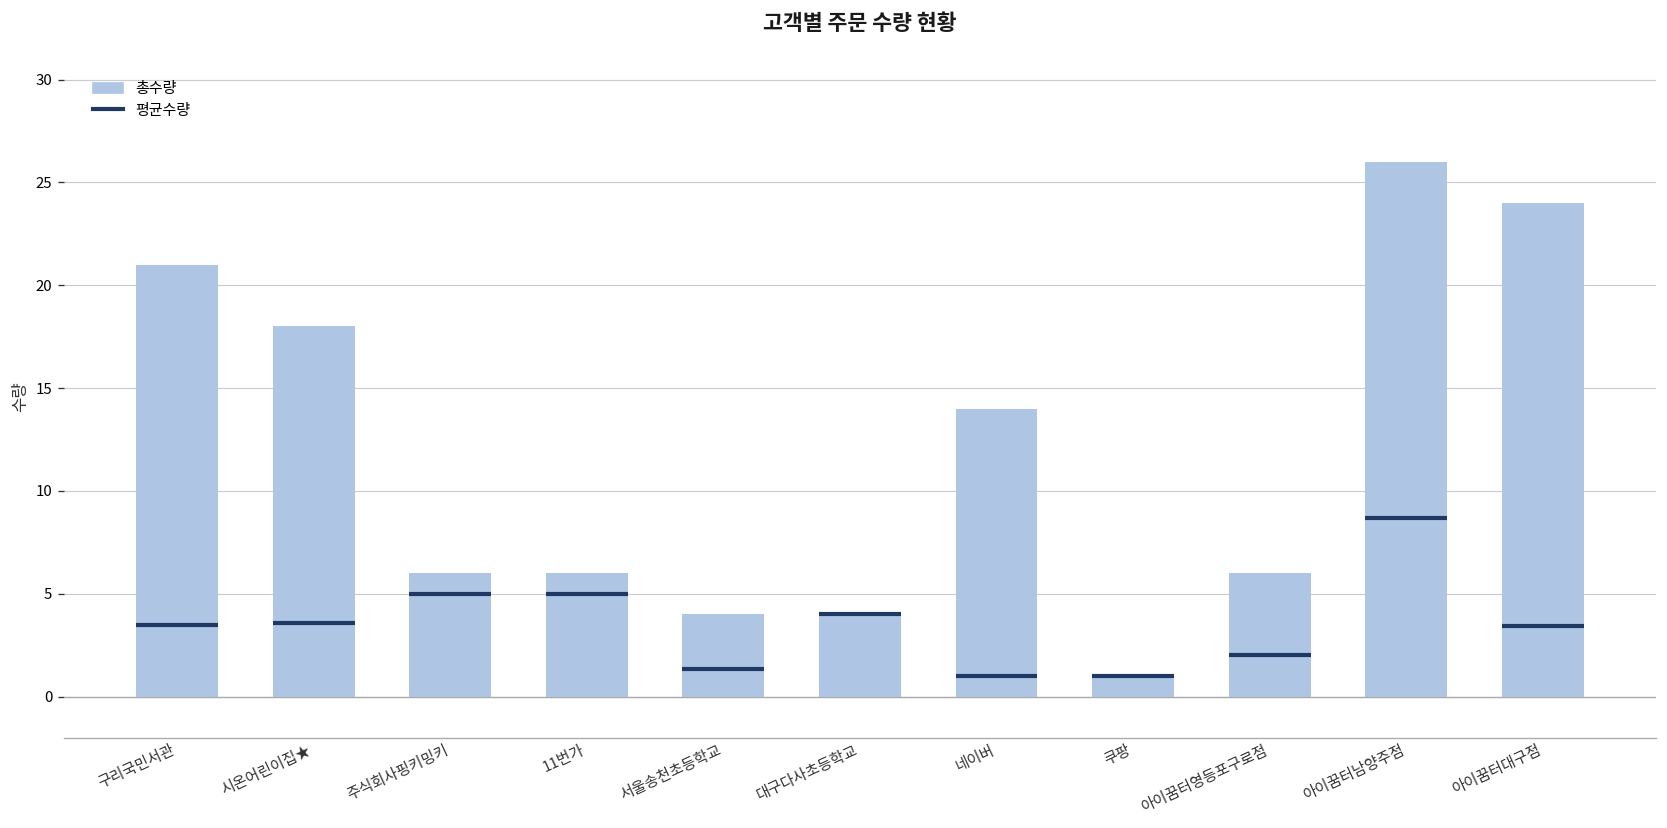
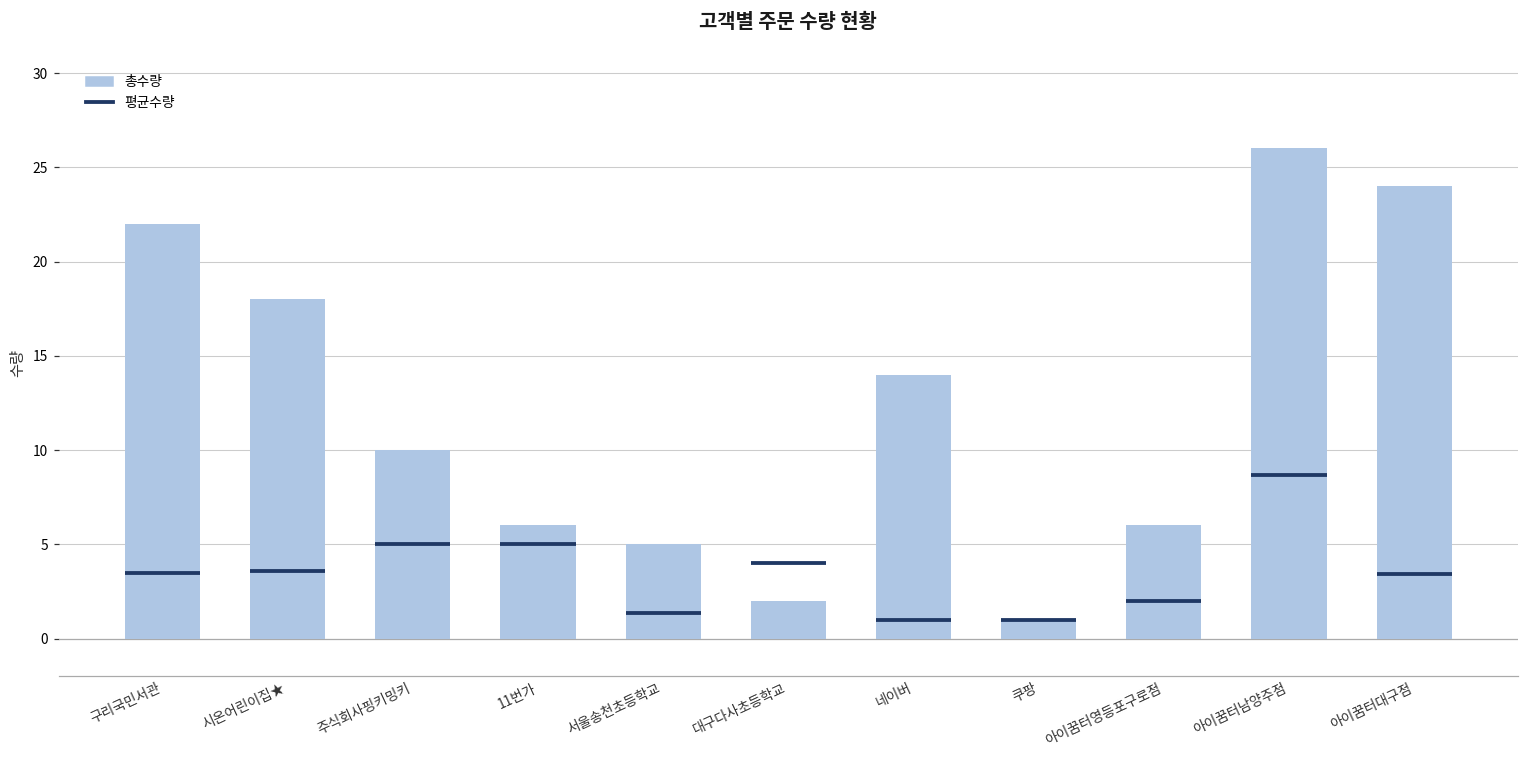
총수량, 구리국민서관: 21 -> 22
총수량, 주식회사핑키밍키: 6 -> 10
총수량, 서울송천초등학교: 4 -> 5
총수량, 대구다사초등학교: 4 -> 2
